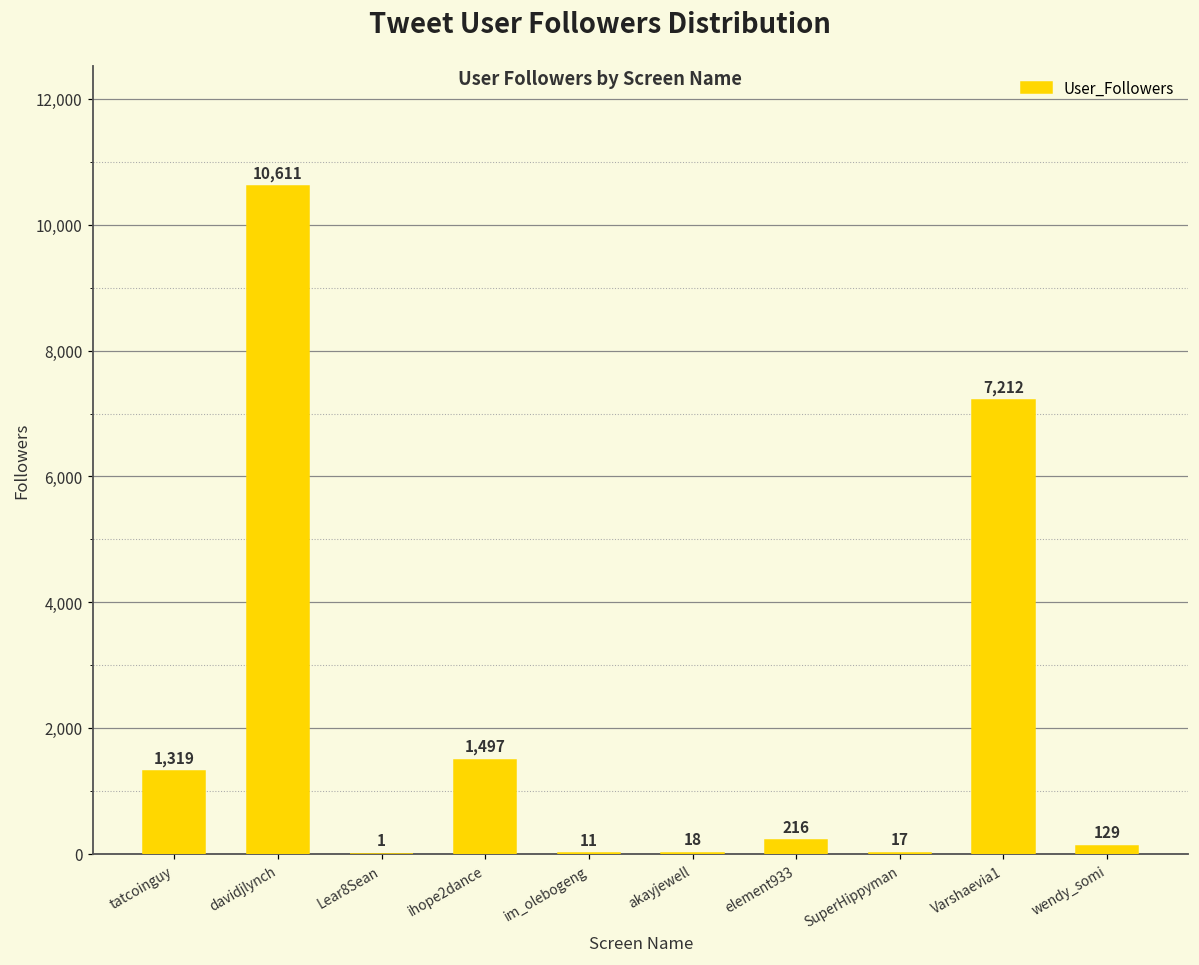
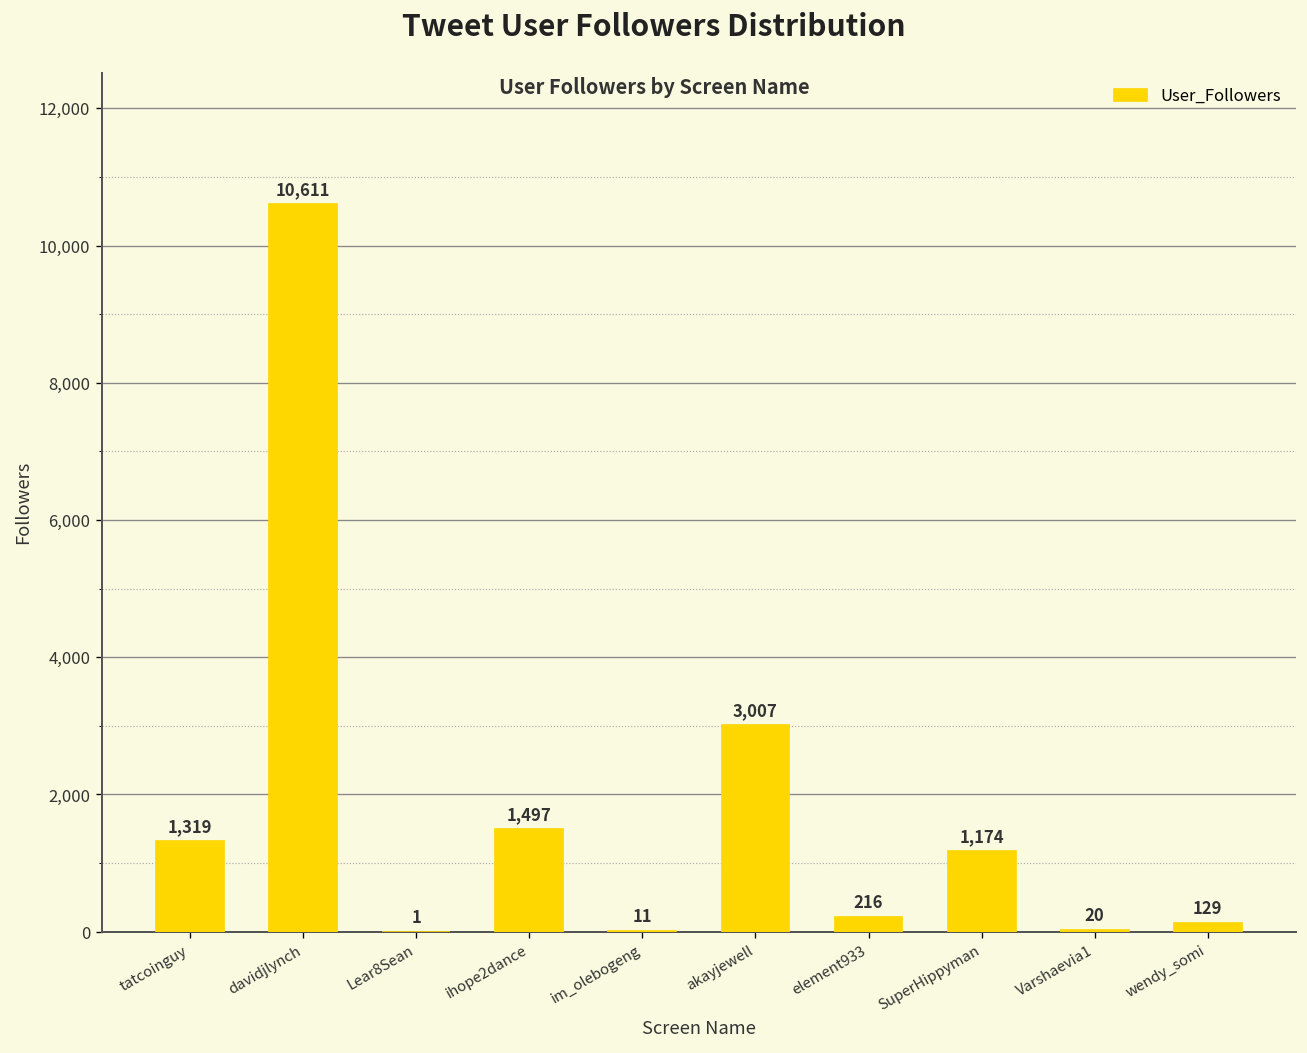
akayjewell: 18 -> 3,007
SuperHippyman: 17 -> 1,174
Varshaevia1: 7,212 -> 20
